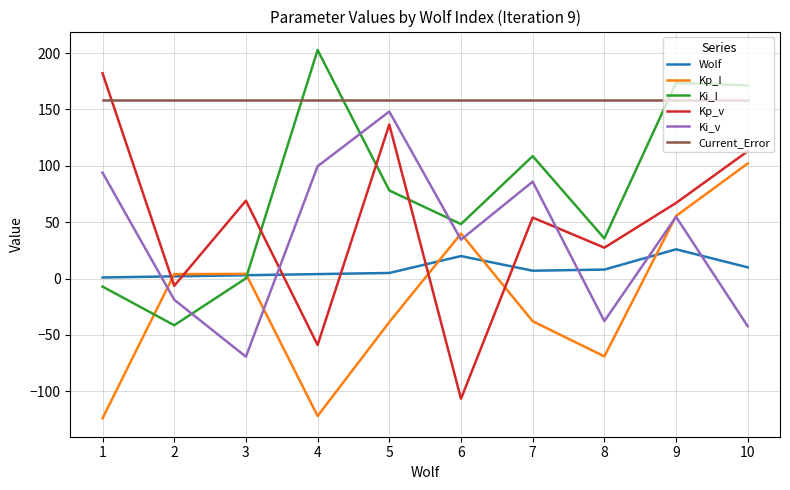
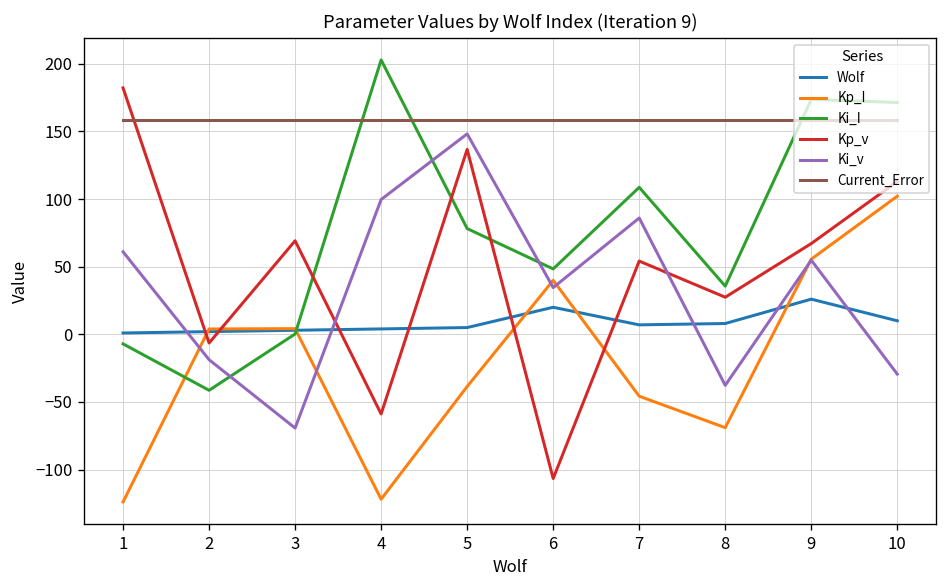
Ki_v, 1: 94 -> 61
Kp_I, 7: -38 -> -46
Ki_v, 10: -42 -> -29
